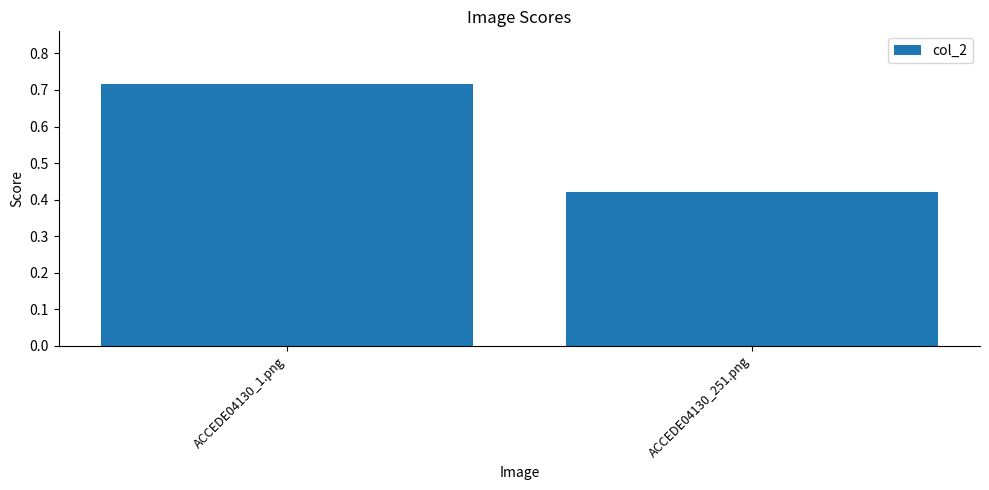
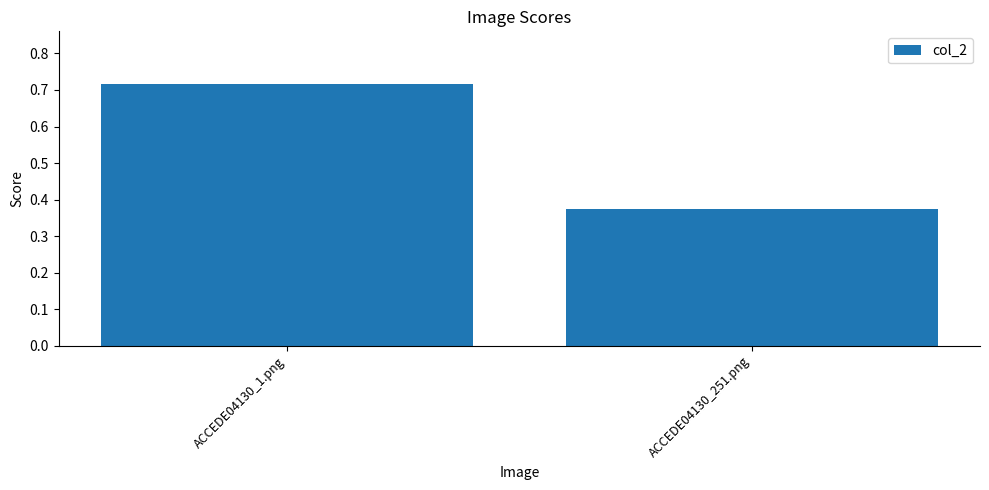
ACCEDE04130_251.png: 0.42 -> 0.38
